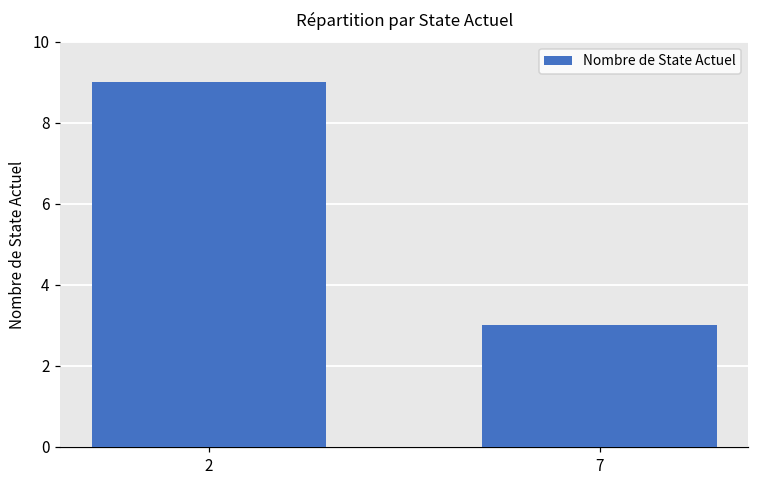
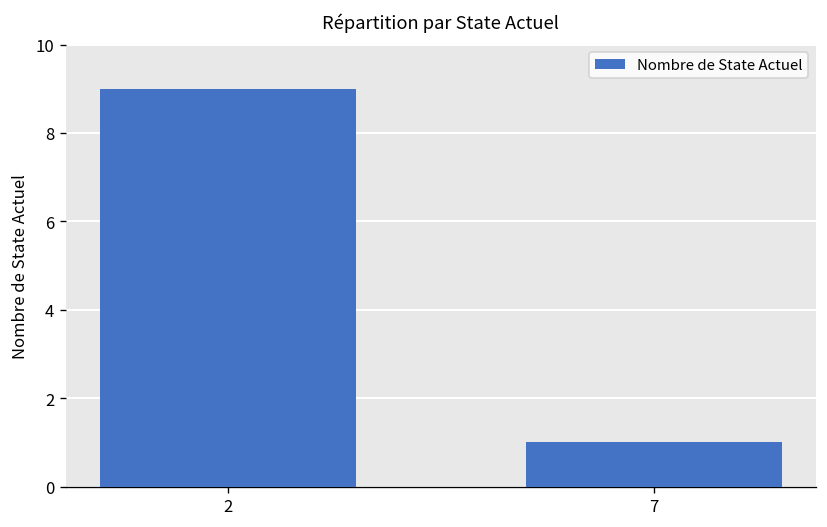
7: 3 -> 1
